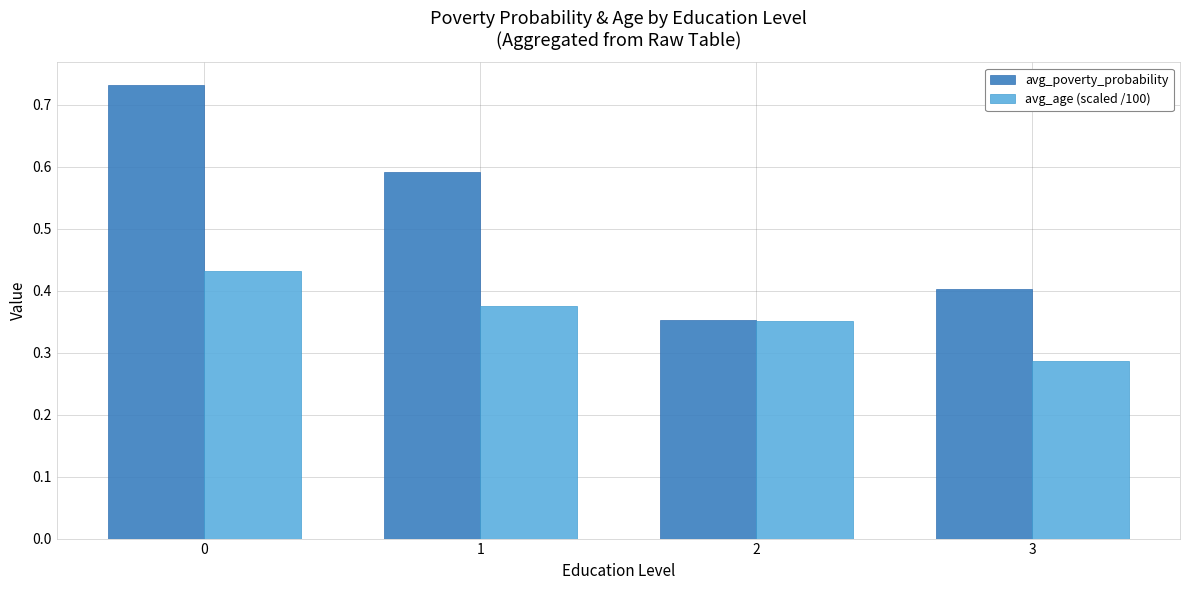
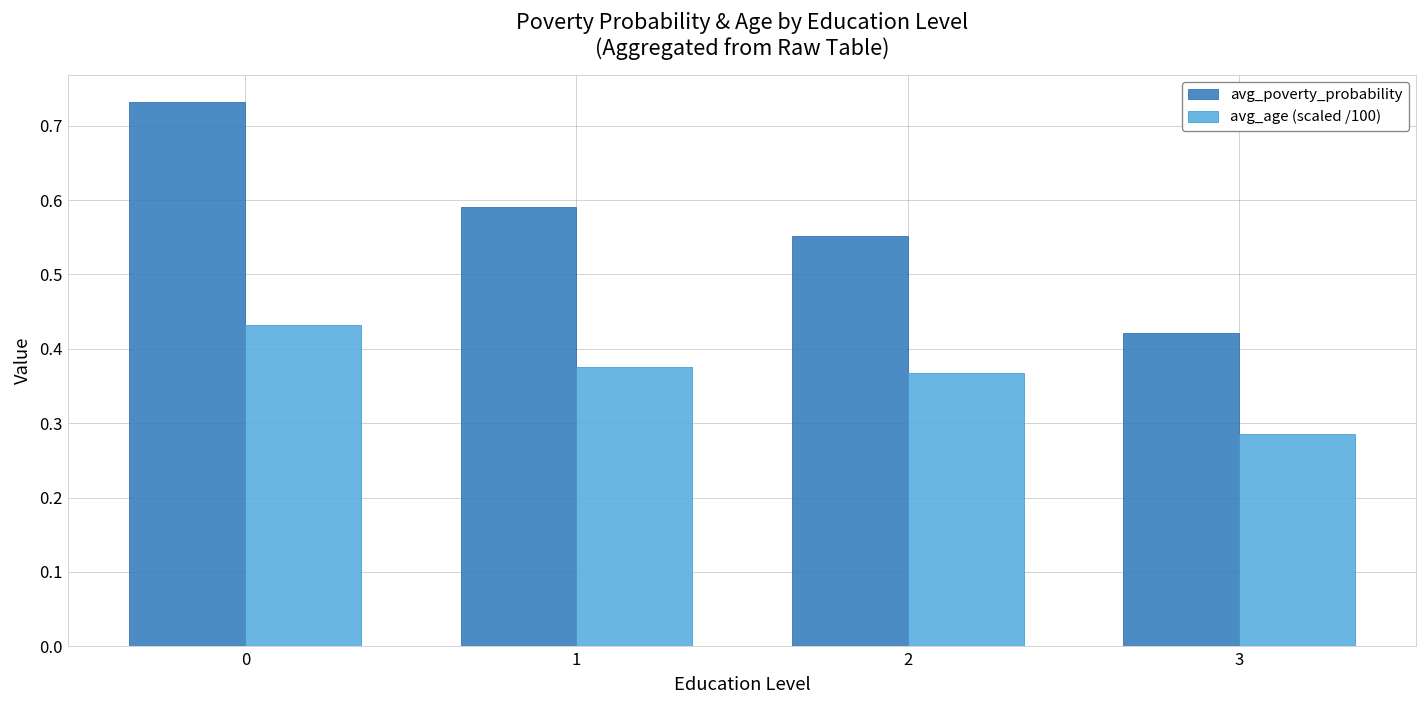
avg_poverty_probability, 2: 0.35 -> 0.55
avg_age (scaled /100), 2: 0.35 -> 0.37
avg_poverty_probability, 3: 0.40 -> 0.42
